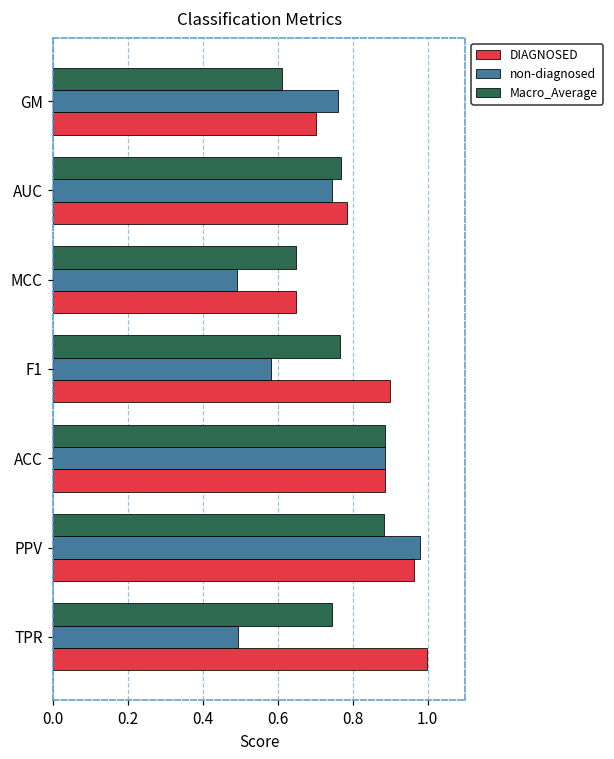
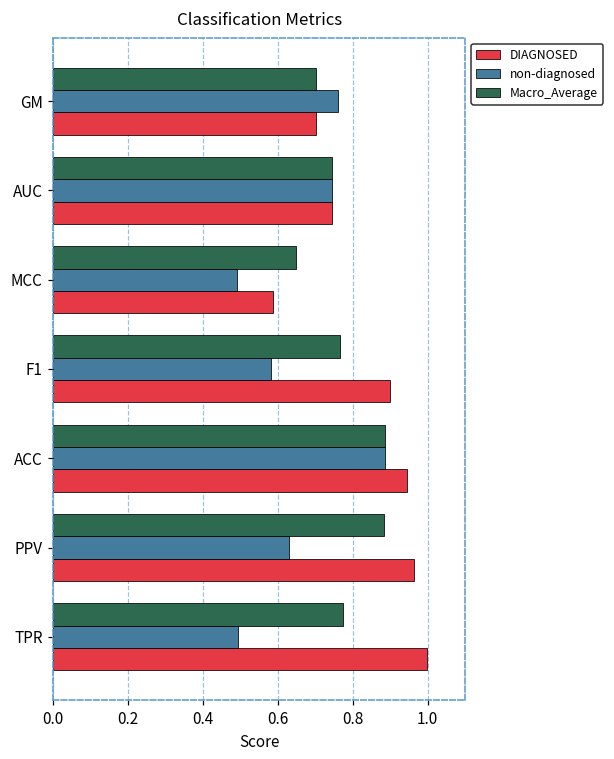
Macro_Average, GM: 0.61 -> 0.70
Macro_Average, AUC: 0.77 -> 0.75
DIAGNOSED, AUC: 0.78 -> 0.75
DIAGNOSED, MCC: 0.65 -> 0.59
DIAGNOSED, ACC: 0.89 -> 0.94
non-diagnosed, PPV: 0.98 -> 0.63
Macro_Average, TPR: 0.75 -> 0.77
